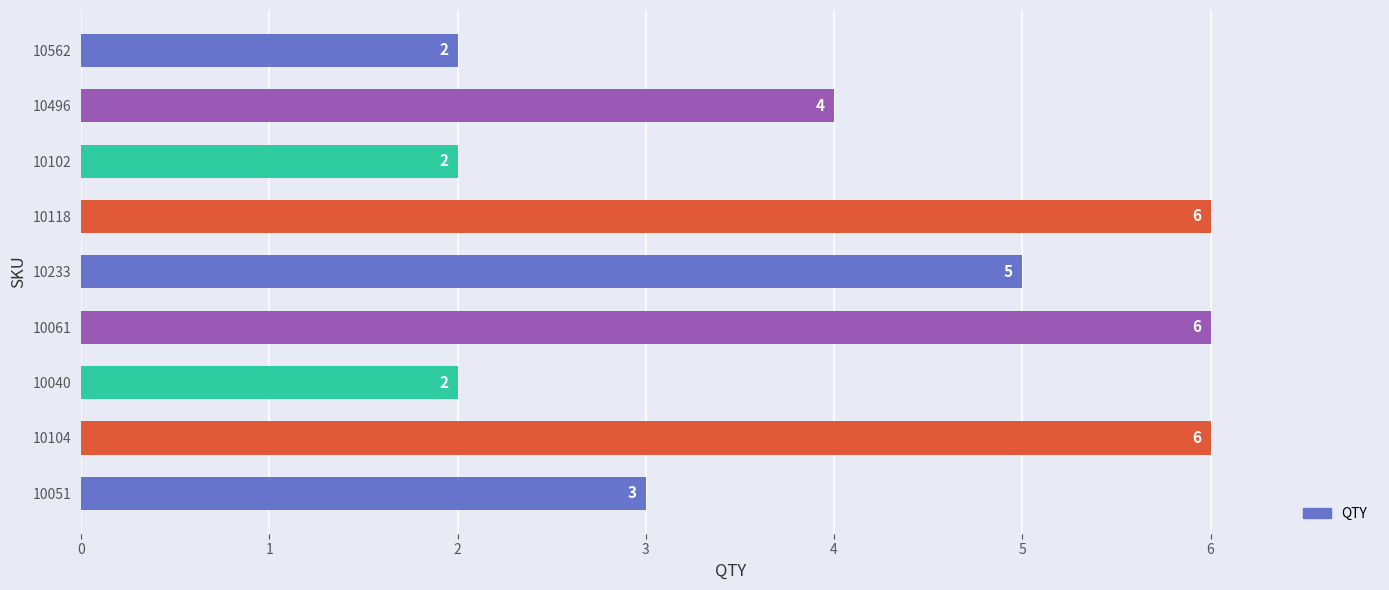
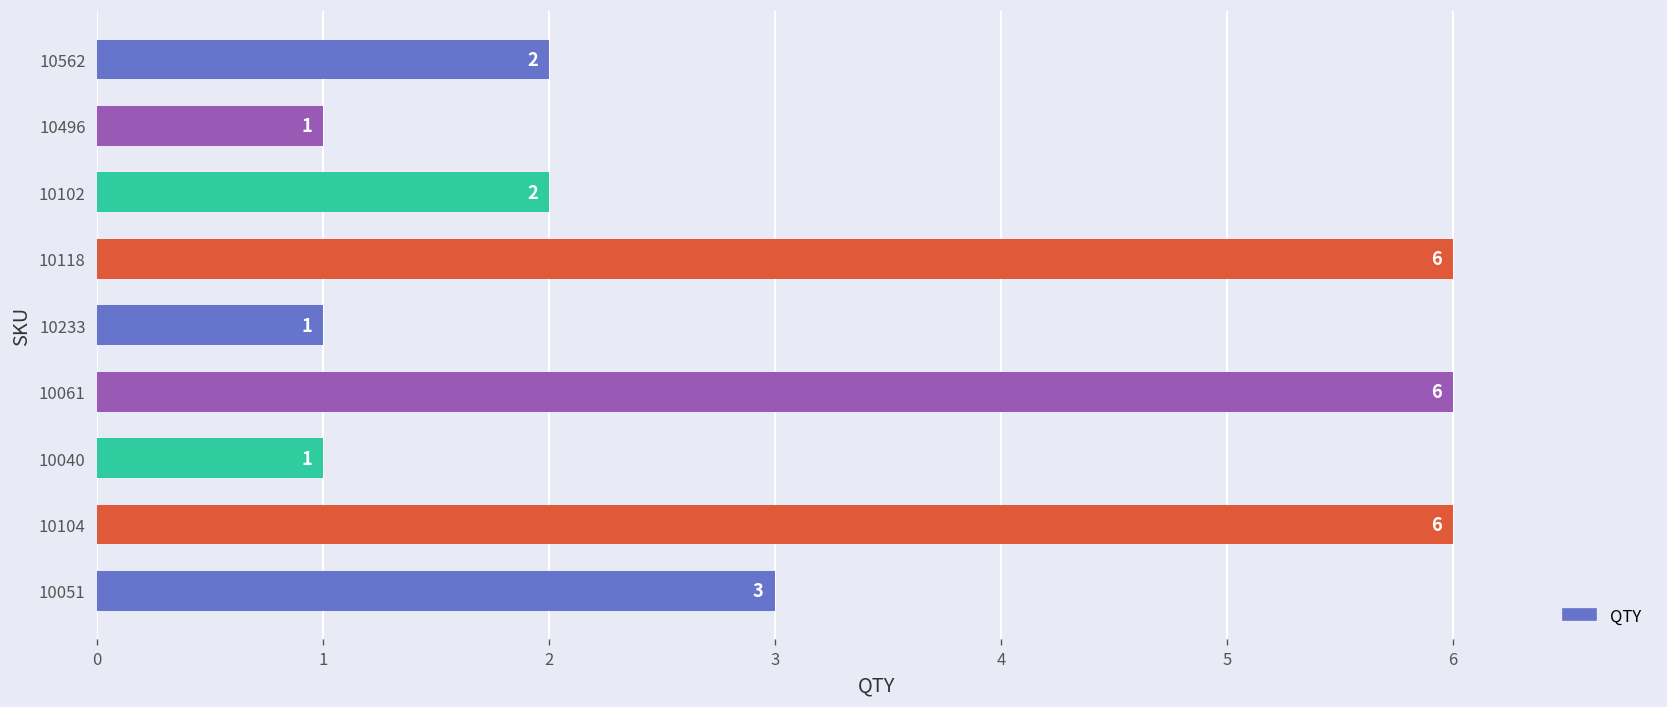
10496: 4 -> 1
10233: 5 -> 1
10040: 2 -> 1
